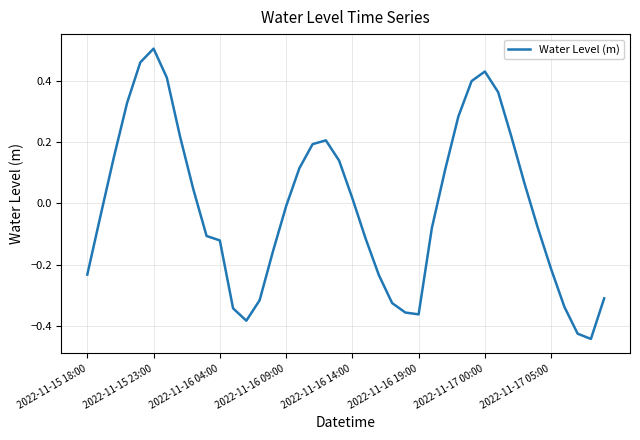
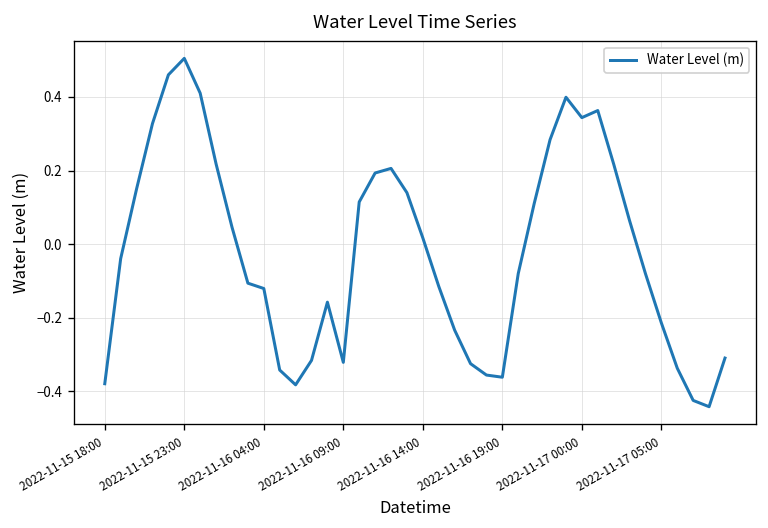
2022-11-15 18:00: -0.23 -> -0.38
2022-11-16 09:00: -0.01 -> -0.32
2022-11-17 00:00: 0.43 -> 0.34
